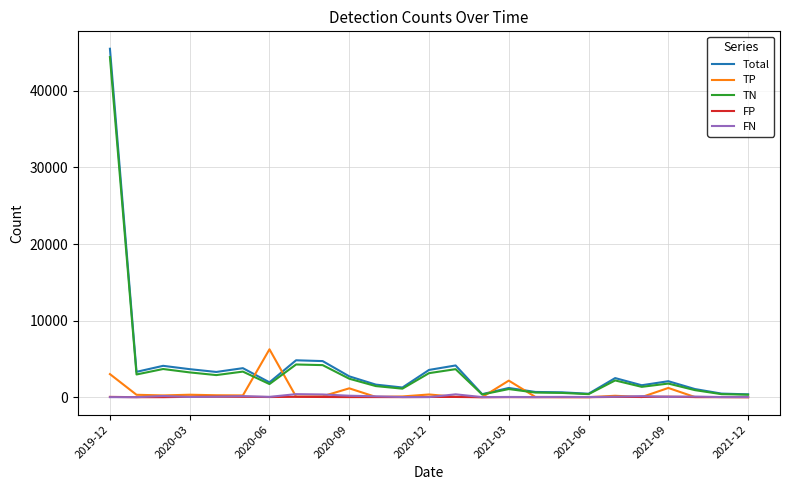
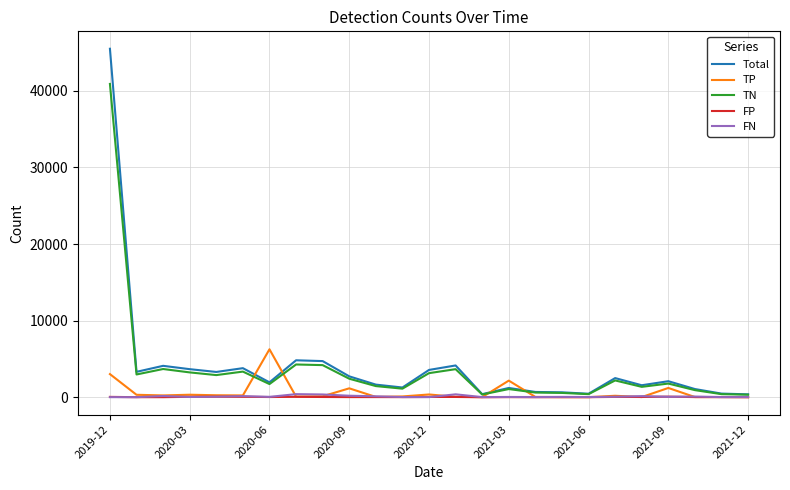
TN, 2019-12: 44000 -> 41000
